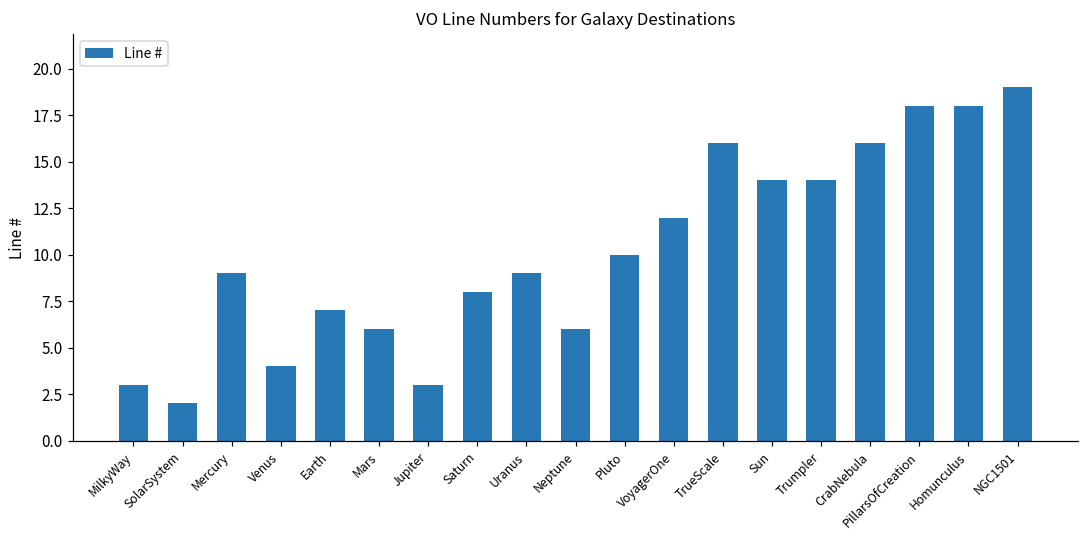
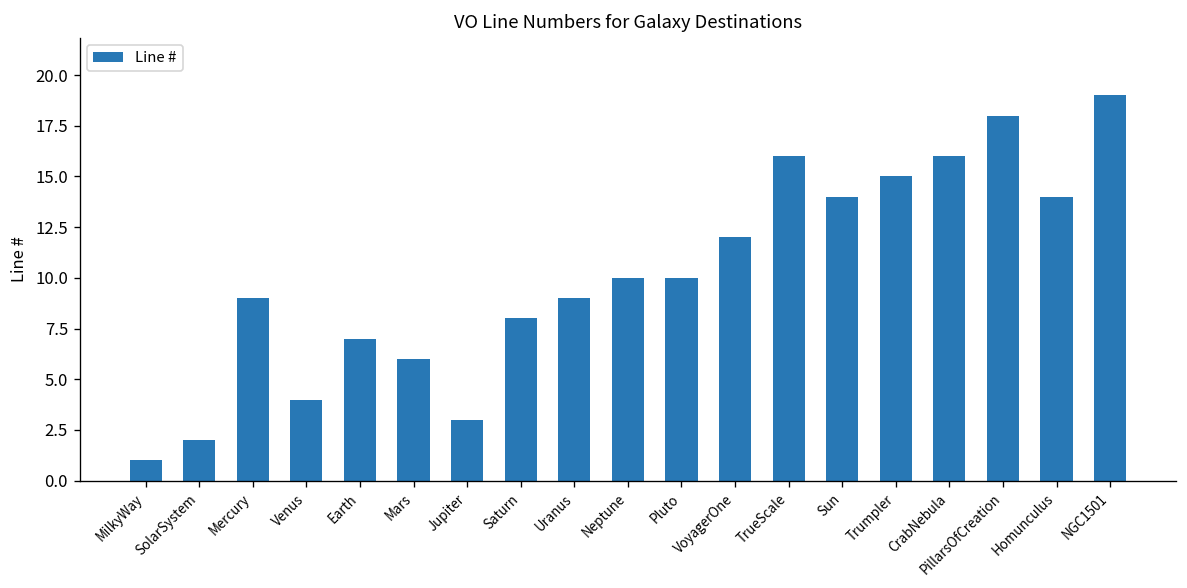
MilkyWay: 3 -> 1
Neptune: 6 -> 10
Trumpler: 14 -> 15
Homunculus: 18 -> 14
